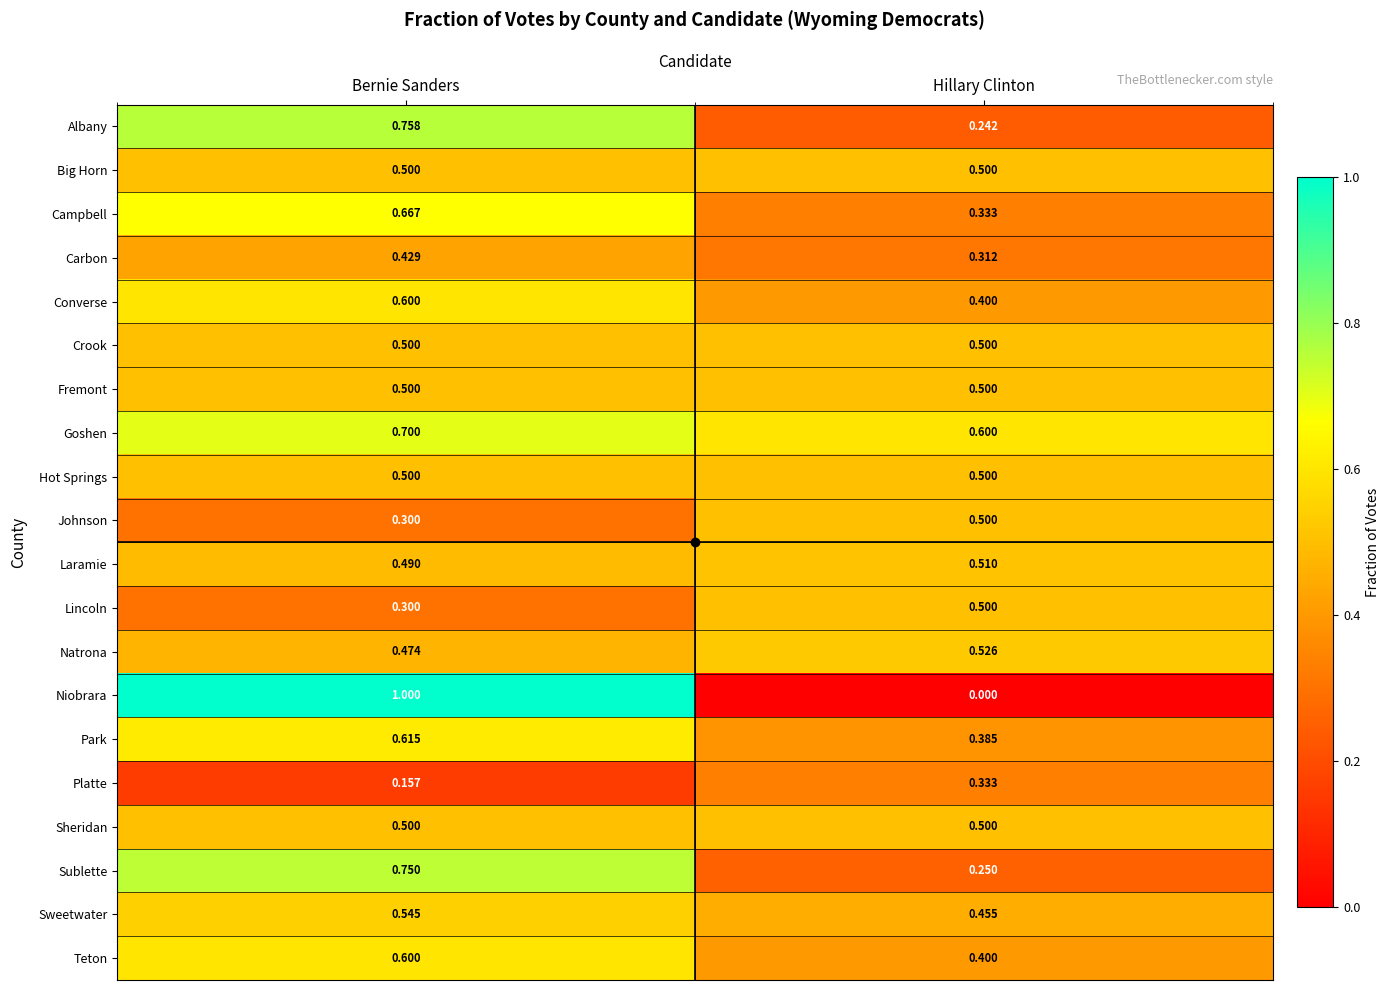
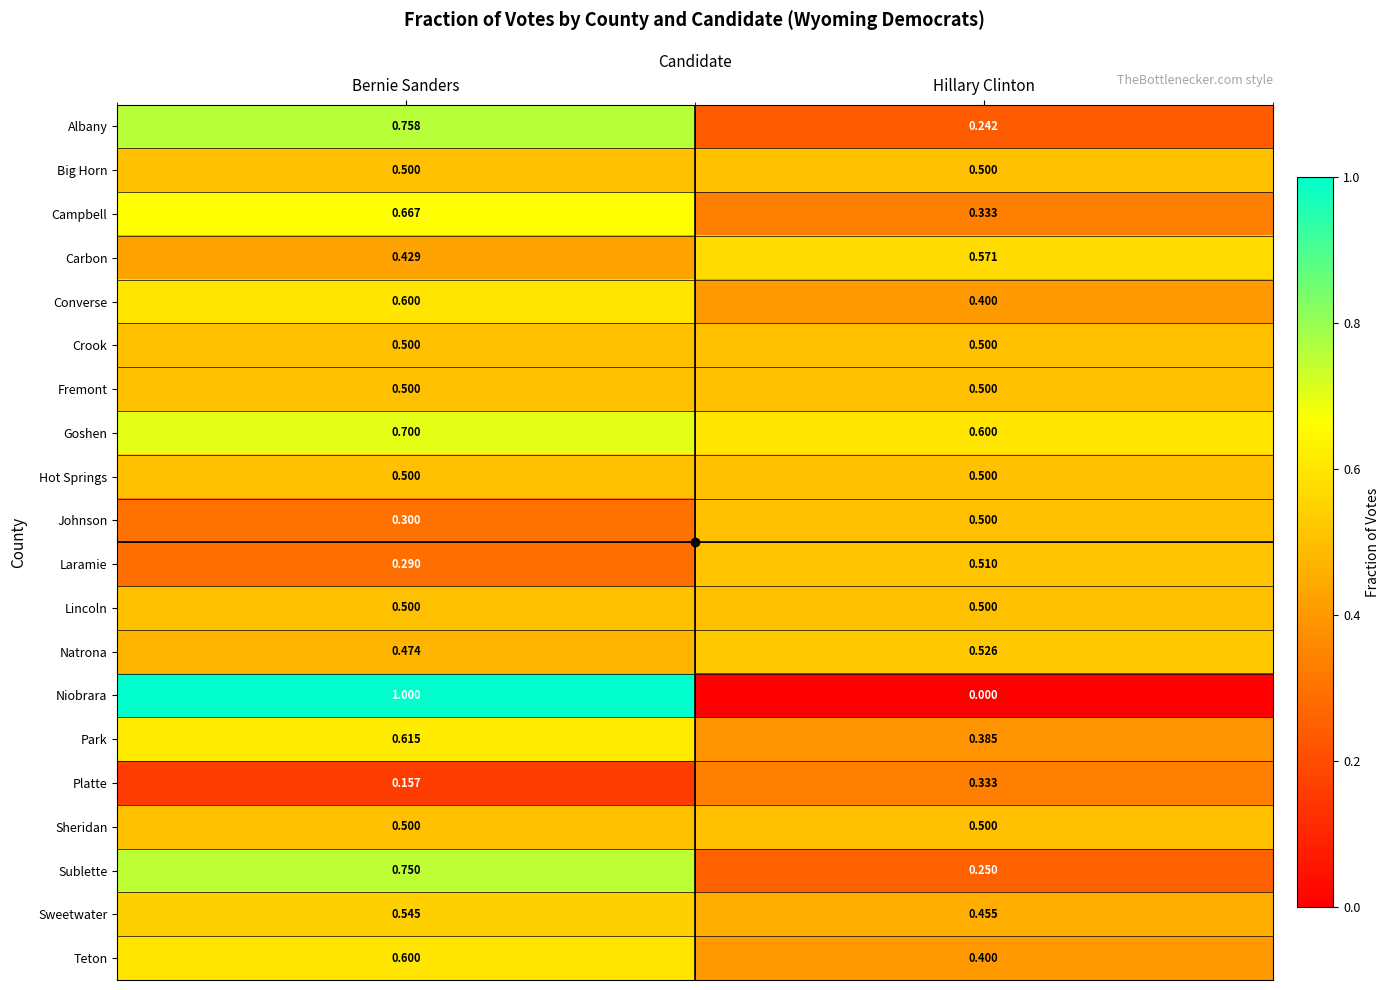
Carbon, Hillary Clinton: 0.312 -> 0.571
Laramie, Bernie Sanders: 0.490 -> 0.290
Lincoln, Bernie Sanders: 0.300 -> 0.500
